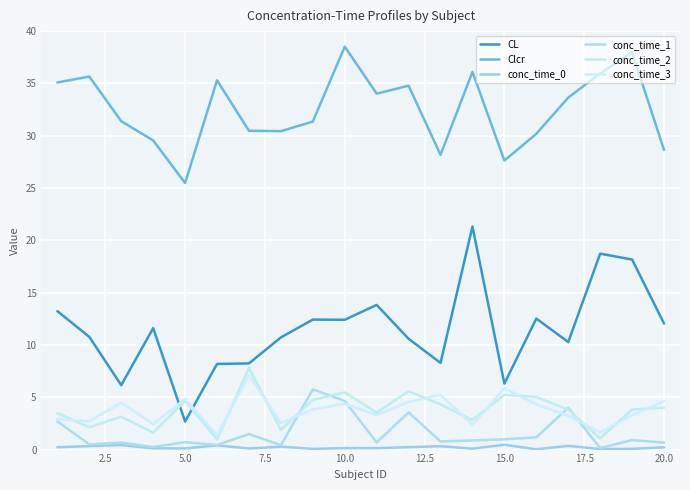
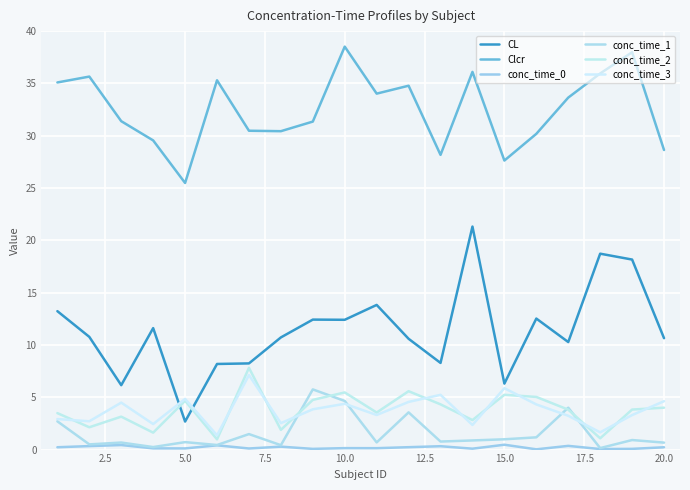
CL, 20.0: 12.0 -> 10.6
